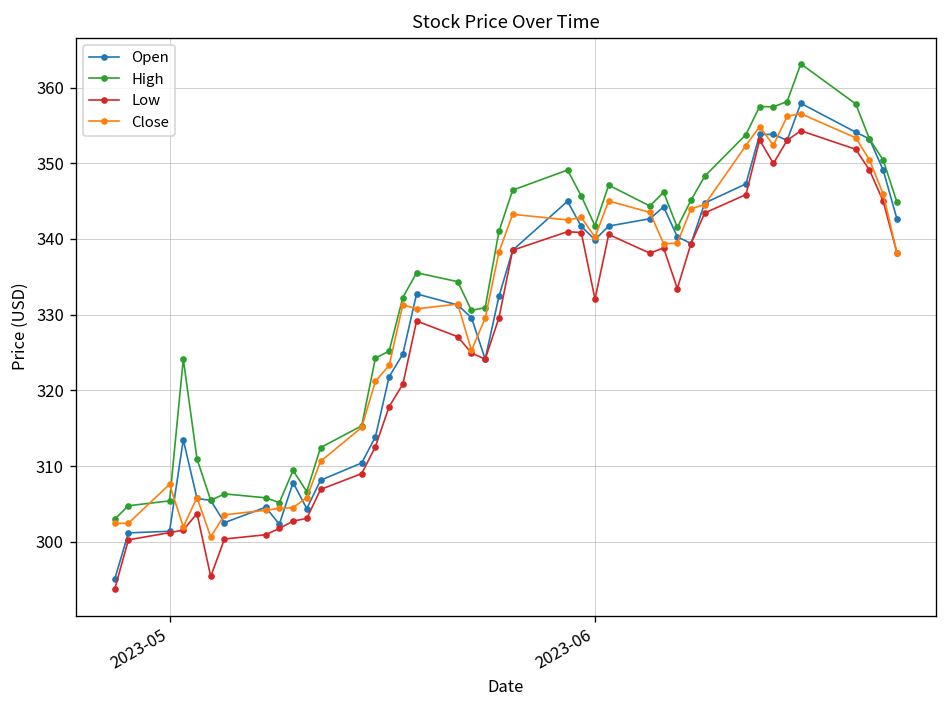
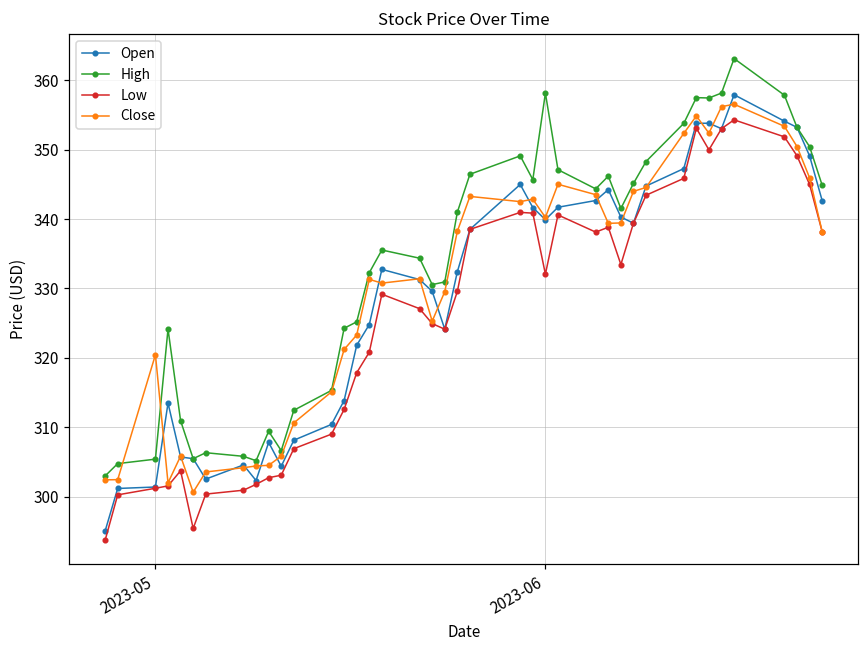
Close, 2023-05: 308 -> 320
High, 2023-06: 342 -> 358
